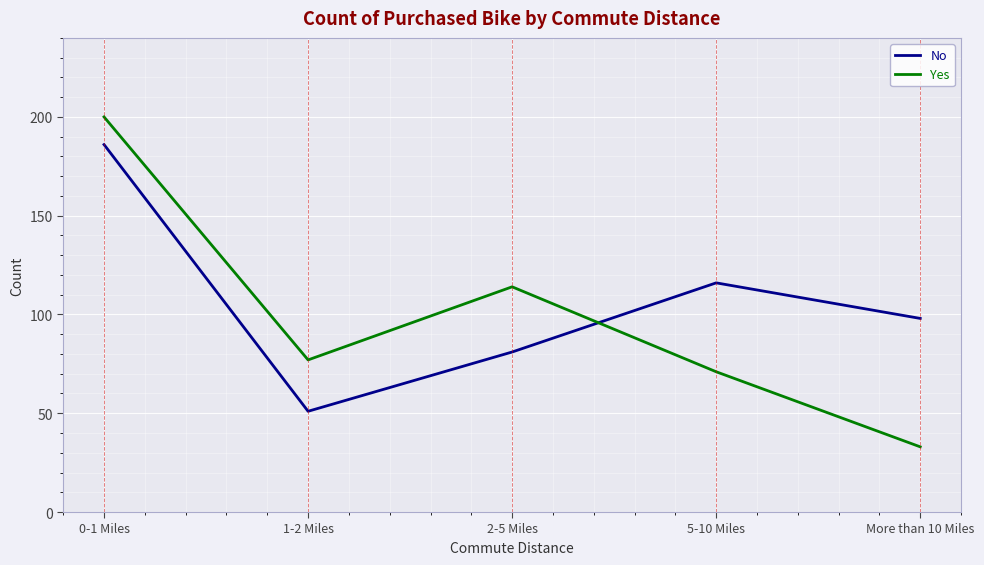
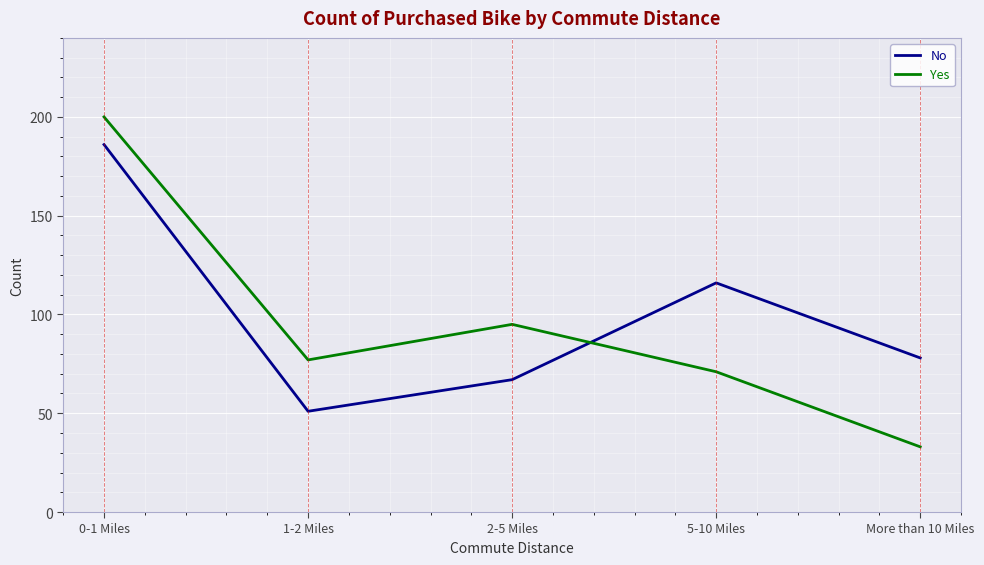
No, 2-5 Miles: 81 -> 67
Yes, 2-5 Miles: 114 -> 95
No, More than 10 Miles: 98 -> 78
